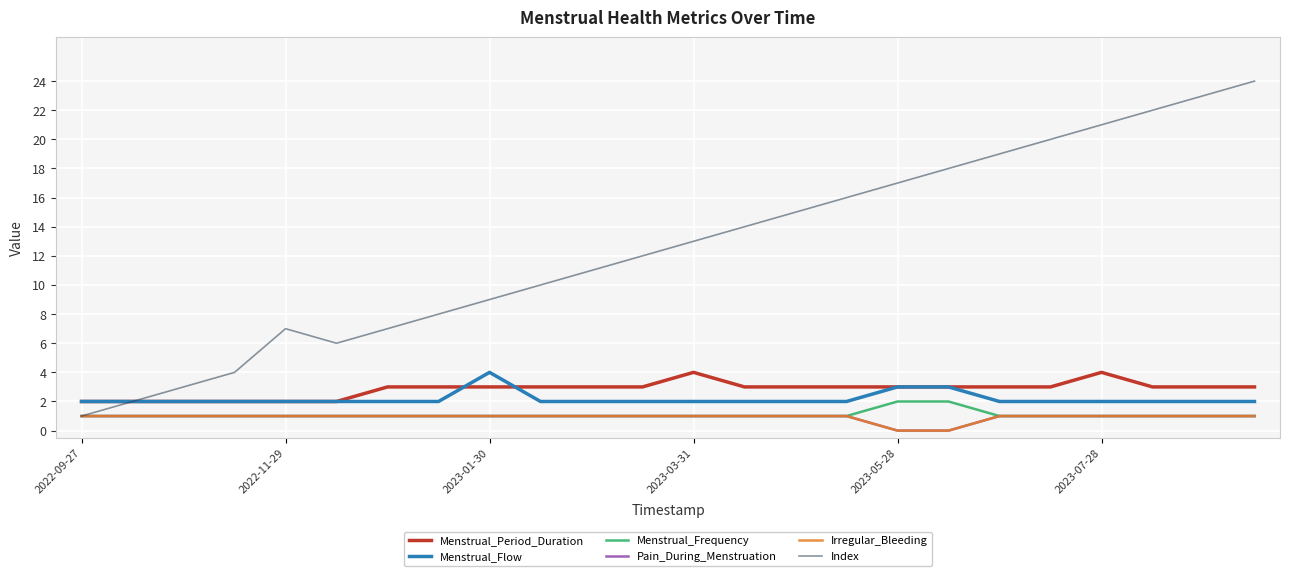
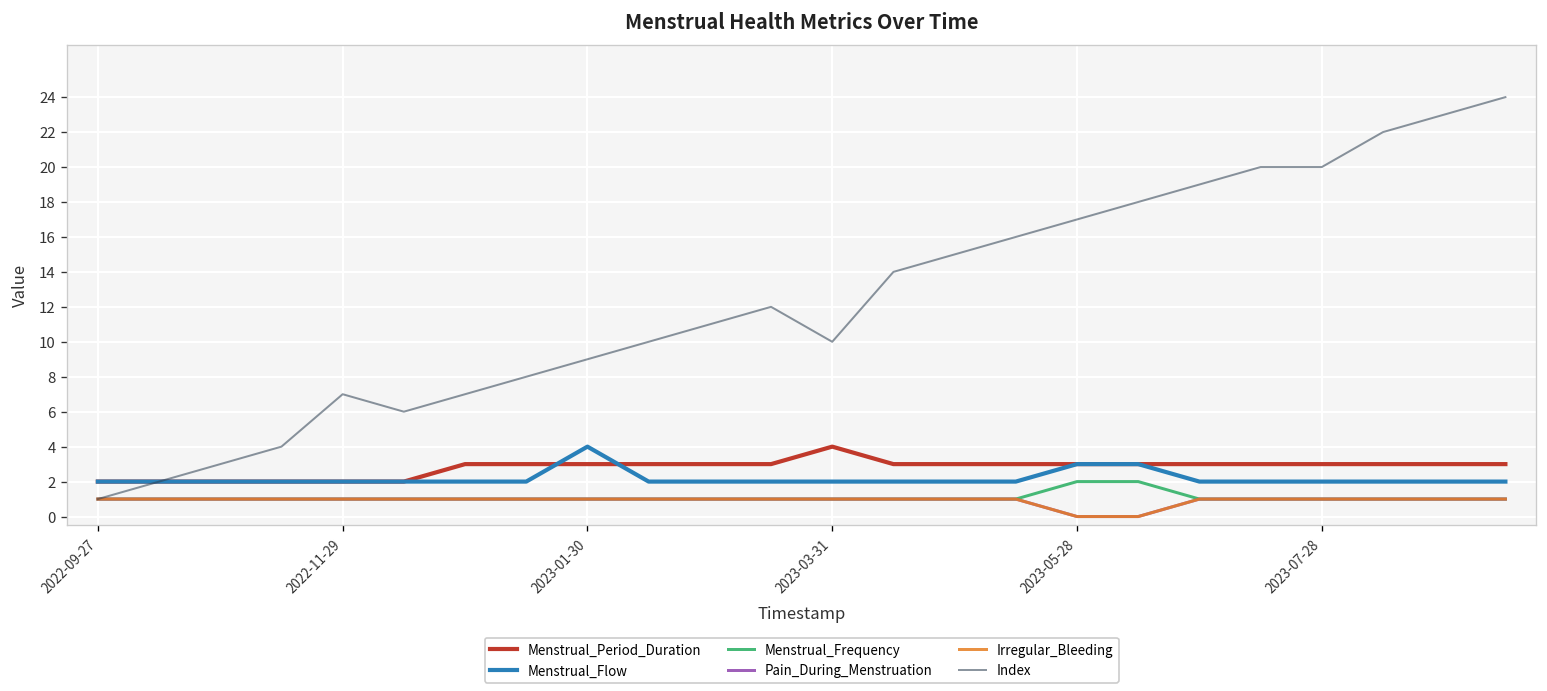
Index, 2023-03-31: 13 -> 10
Menstrual_Period_Duration, 2023-07-28: 4 -> 3
Index, 2023-07-28: 21 -> 20
